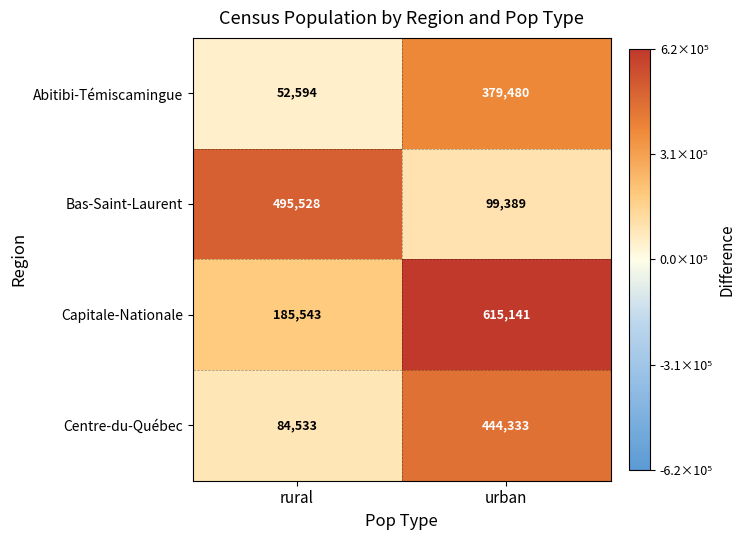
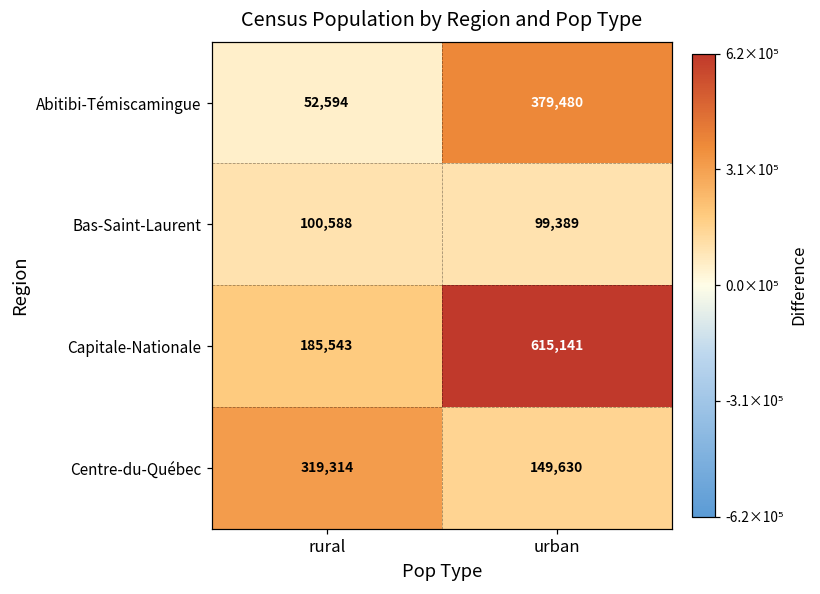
Bas-Saint-Laurent, rural: 495,528 -> 100,588
Centre-du-Québec, rural: 84,533 -> 319,314
Centre-du-Québec, urban: 444,333 -> 149,630
